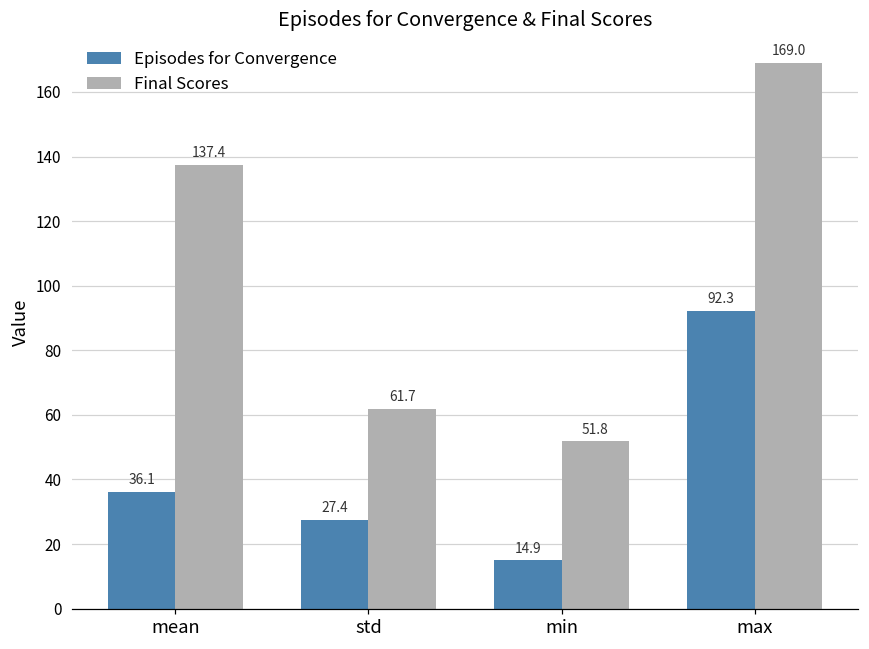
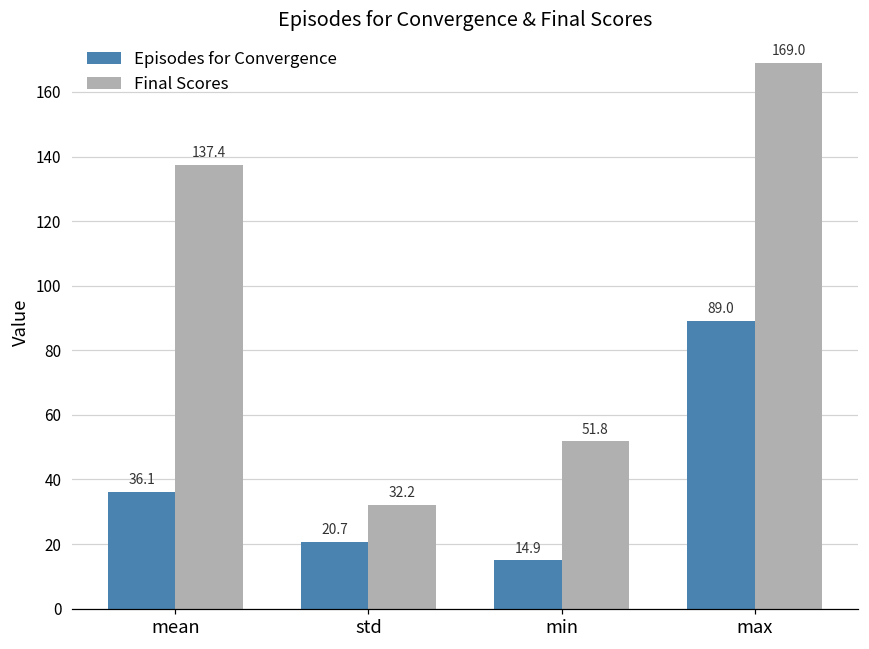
Episodes for Convergence, std: 27.4 -> 20.7
Final Scores, std: 61.7 -> 32.2
Episodes for Convergence, max: 92.3 -> 89.0
